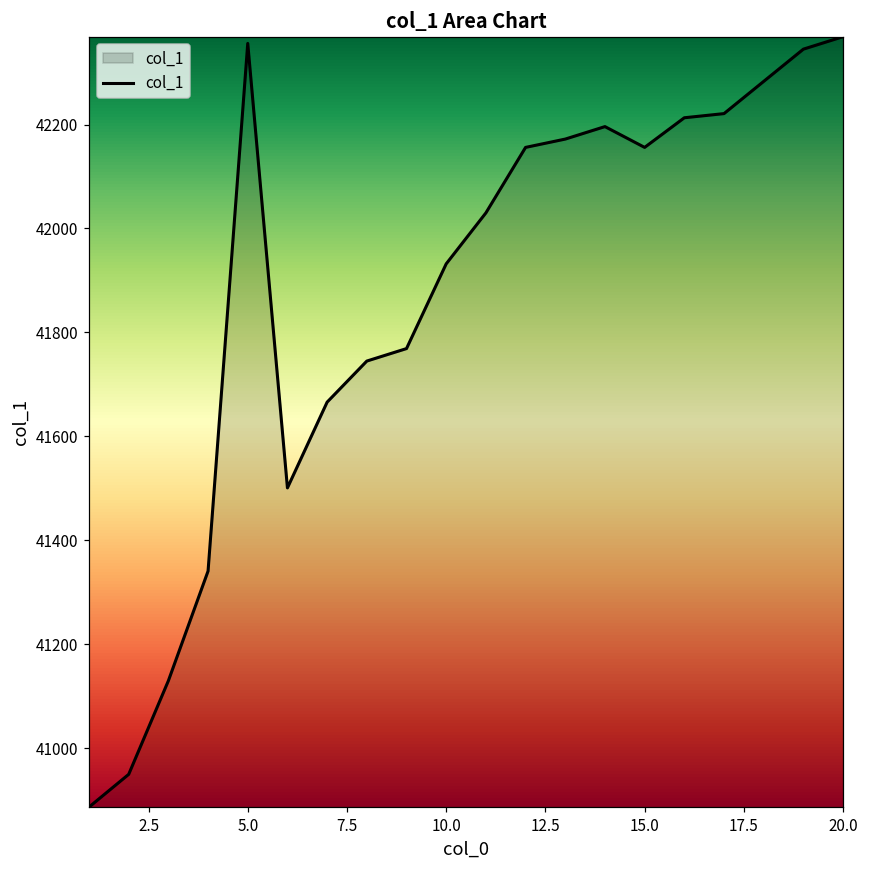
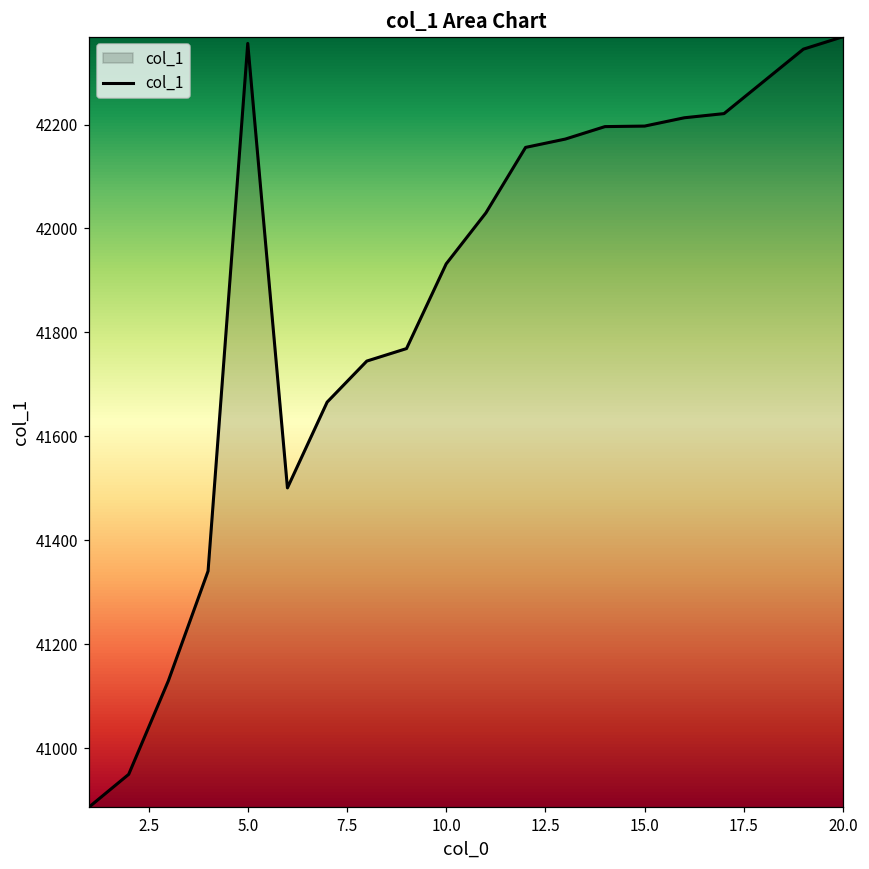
15.0: 42160 -> 42200
